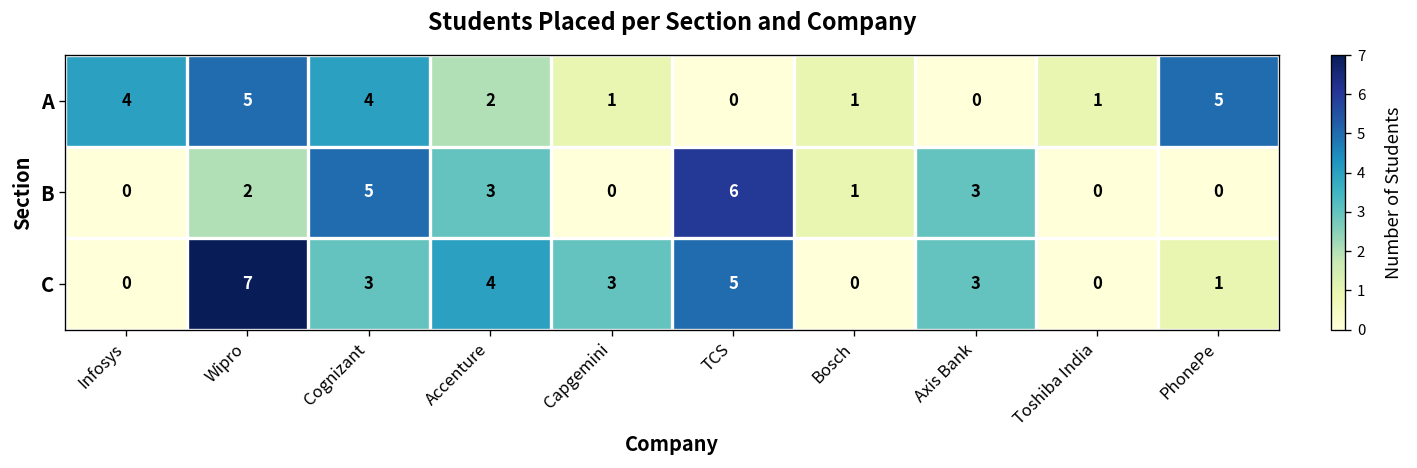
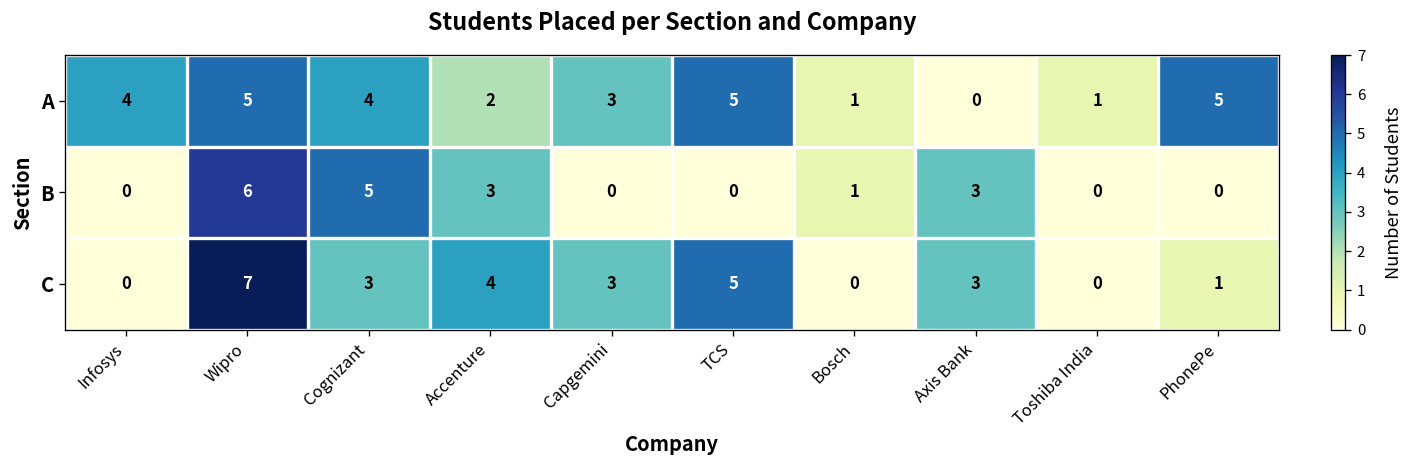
A, Capgemini: 1 -> 3
A, TCS: 0 -> 5
B, Wipro: 2 -> 6
B, TCS: 6 -> 0
